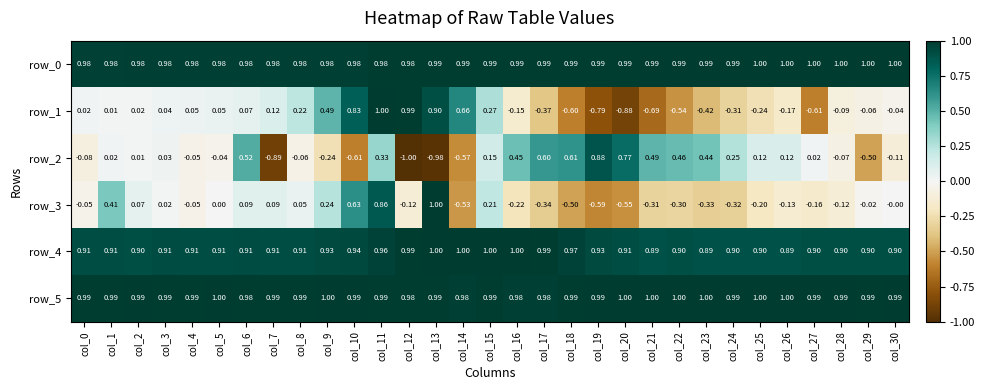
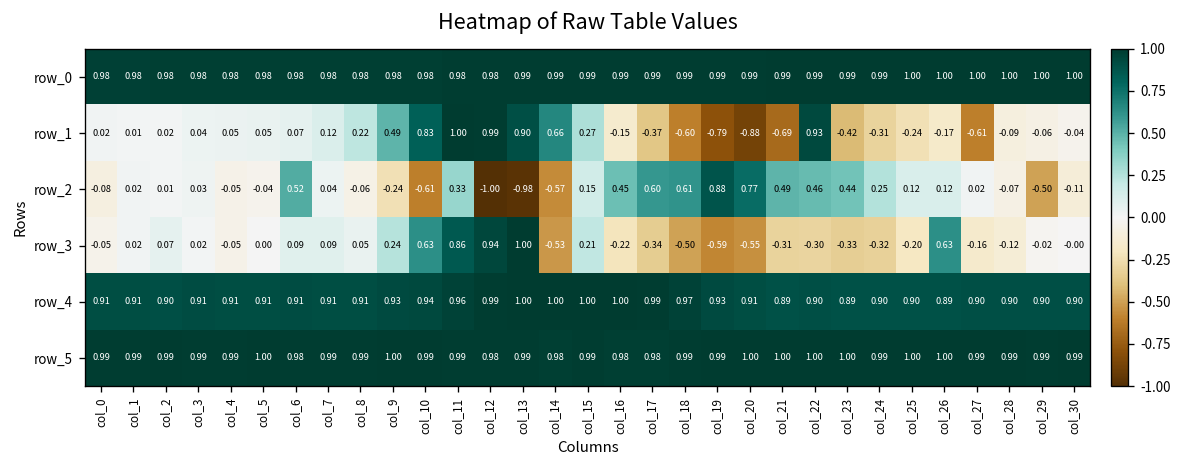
row_1, col_22: -0.54 -> 0.93
row_2, col_7: -0.89 -> 0.04
row_3, col_1: 0.41 -> 0.02
row_3, col_12: -0.12 -> 0.94
row_3, col_26: -0.13 -> 0.63
